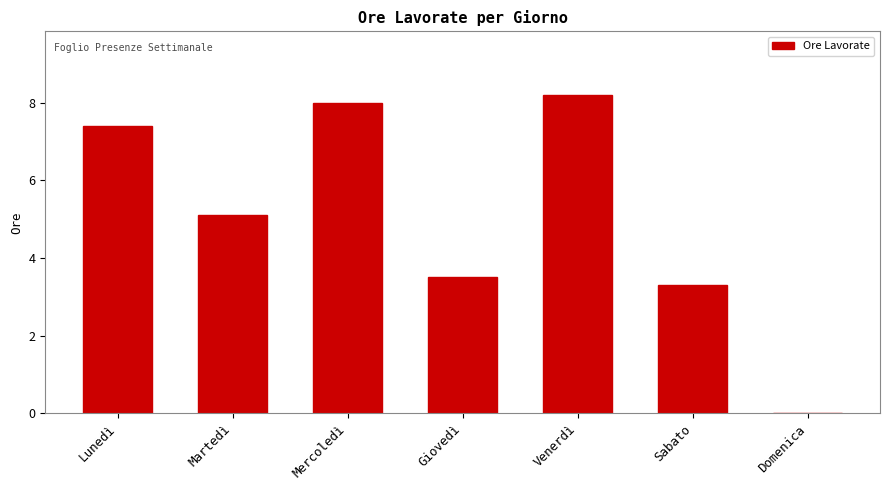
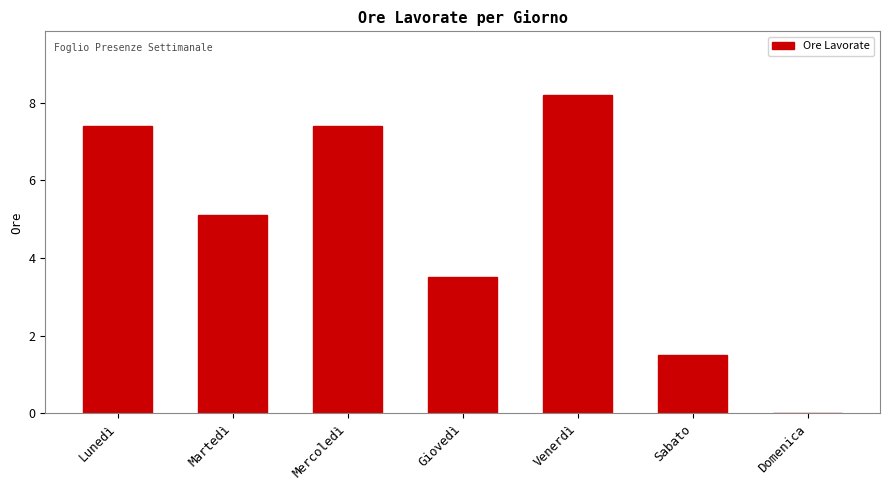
Mercoledì: 8.0 -> 7.4
Sabato: 3.3 -> 1.5
